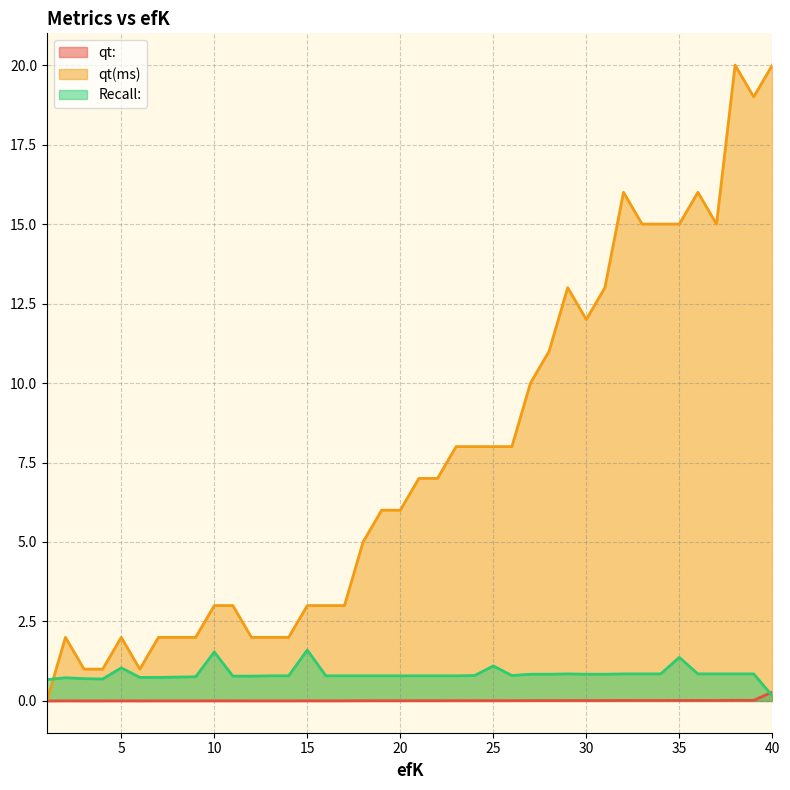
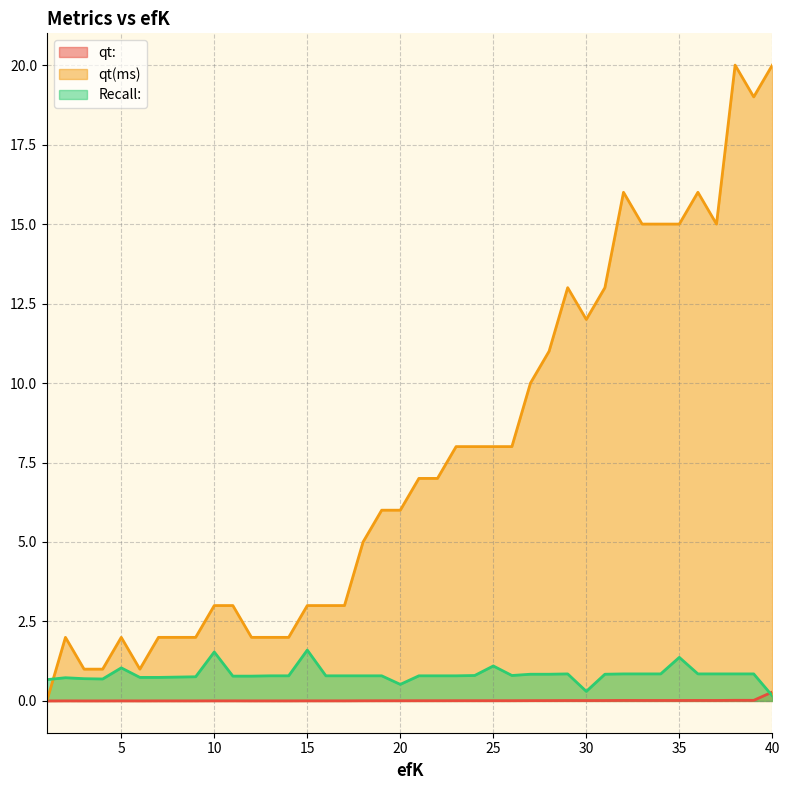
Recall:, 20: 0.8 -> 0.5
Recall:, 30: 0.8 -> 0.3
